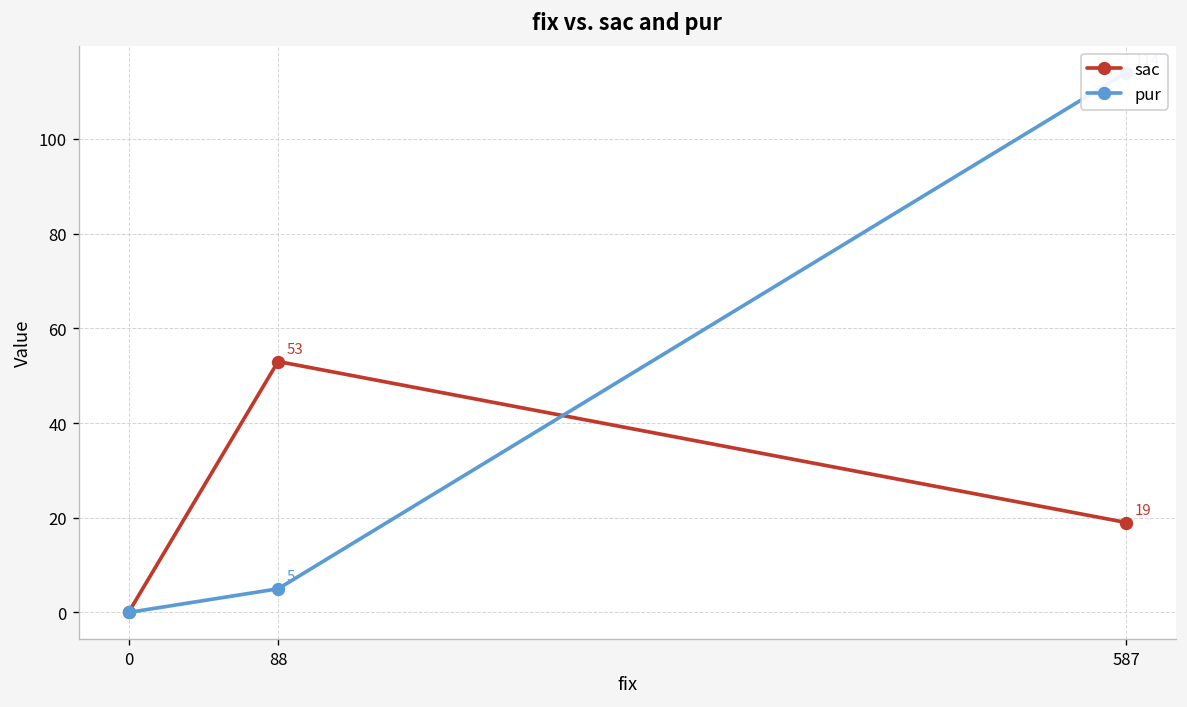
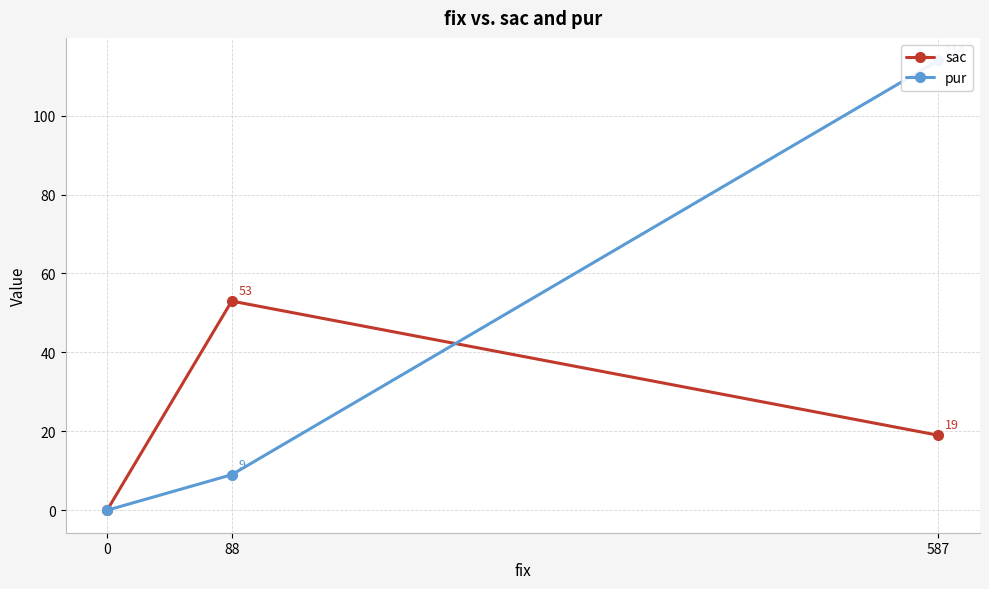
pur, 88: 5 -> 9
